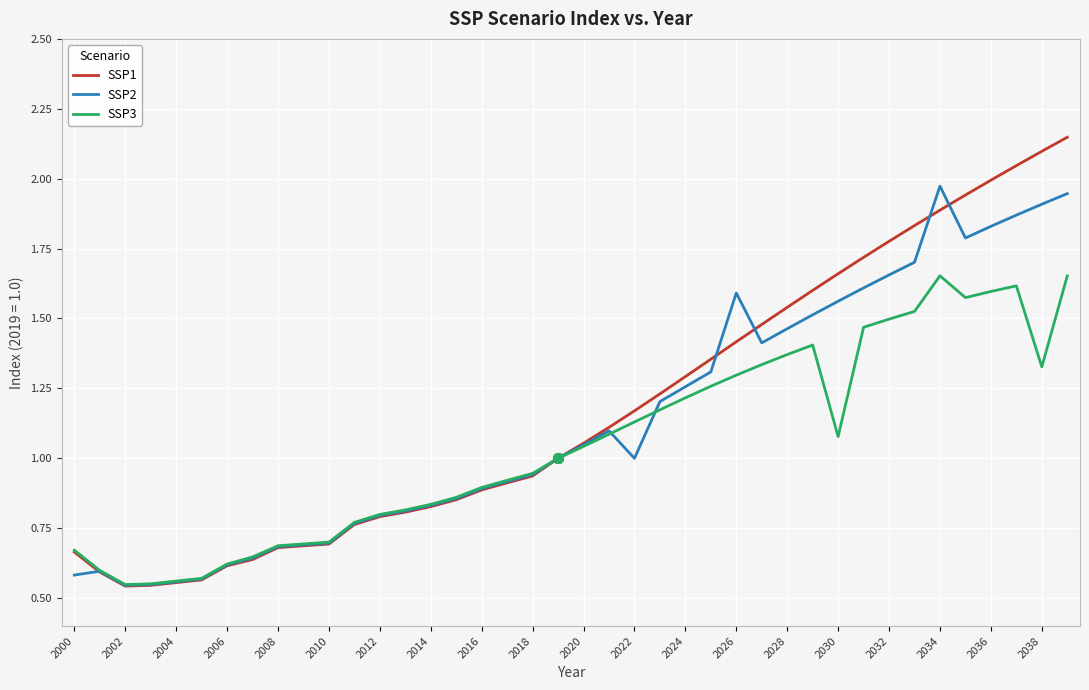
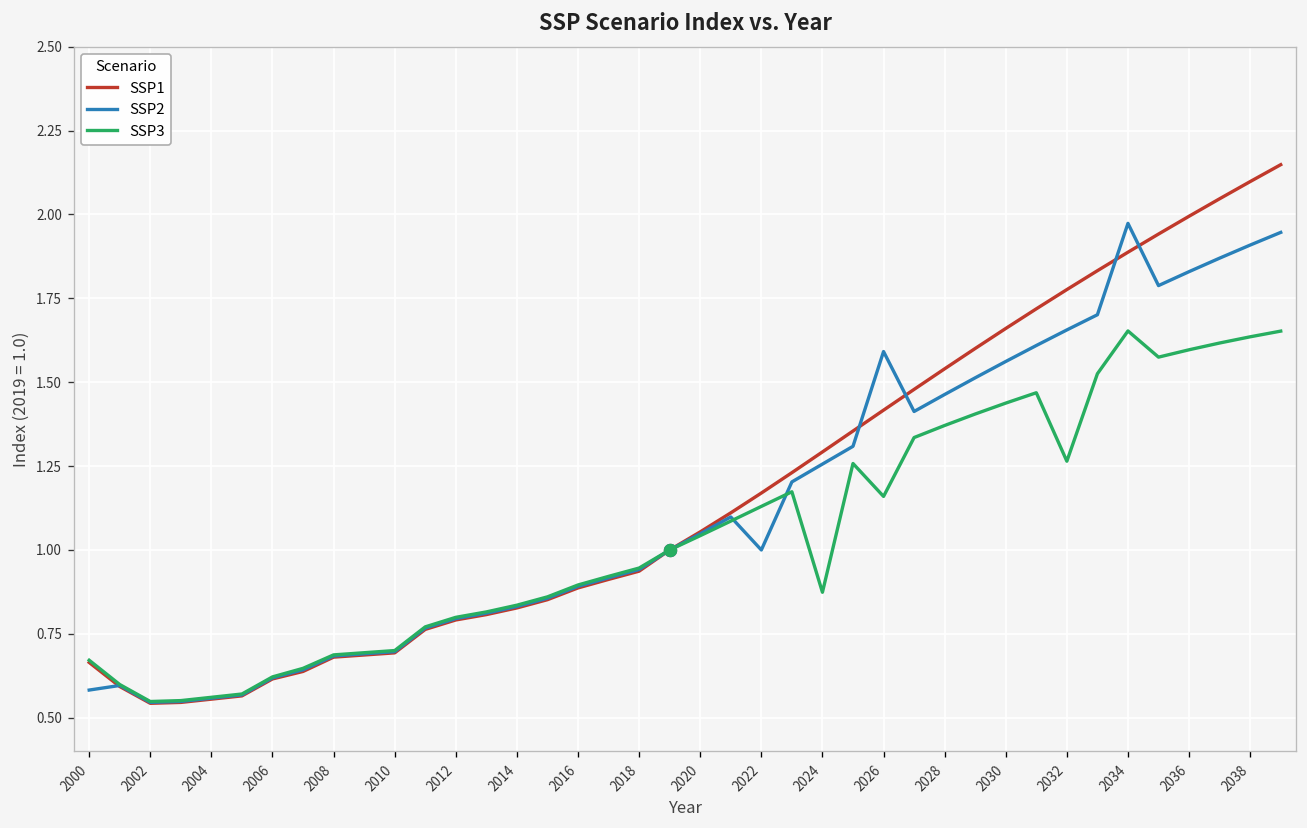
SSP3, 2024: 1.22 -> 0.87
SSP3, 2026: 1.30 -> 1.16
SSP3, 2030: 1.08 -> 1.44
SSP3, 2032: 1.50 -> 1.26
SSP3, 2038: 1.33 -> 1.64
